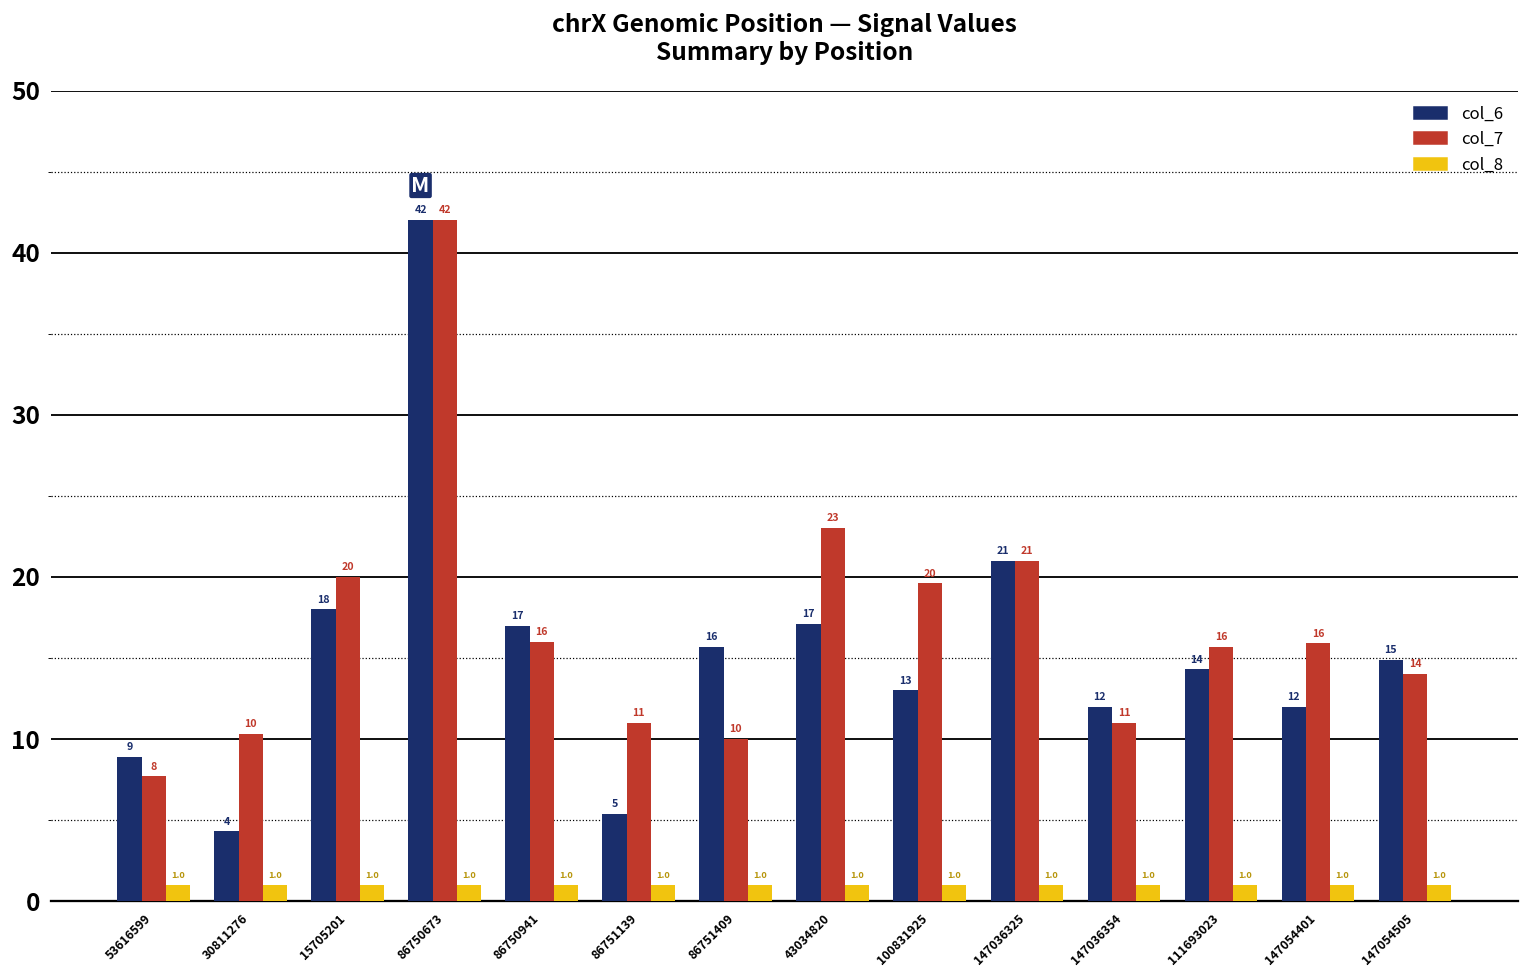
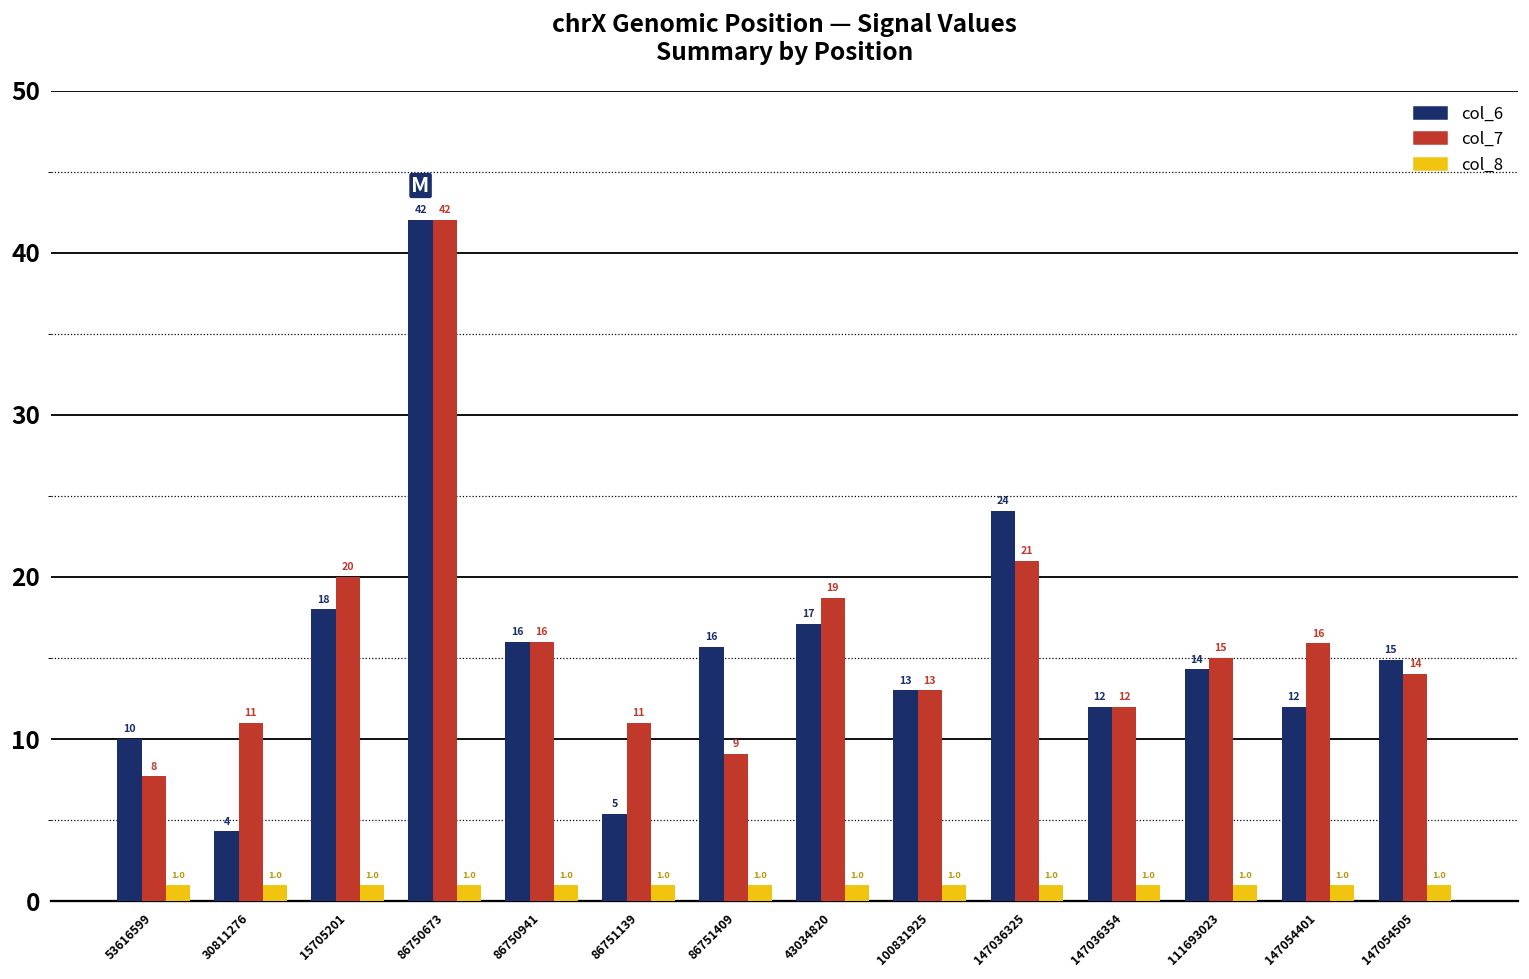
col_6, 53616599: 9 -> 10
col_7, 30811276: 10 -> 11
col_6, 86750941: 17 -> 16
col_7, 86751409: 10 -> 9
col_7, 43034820: 23 -> 19
col_7, 100831925: 20 -> 13
col_6, 147036325: 21 -> 24
col_7, 147036354: 11 -> 12
col_7, 111693023: 16 -> 15
